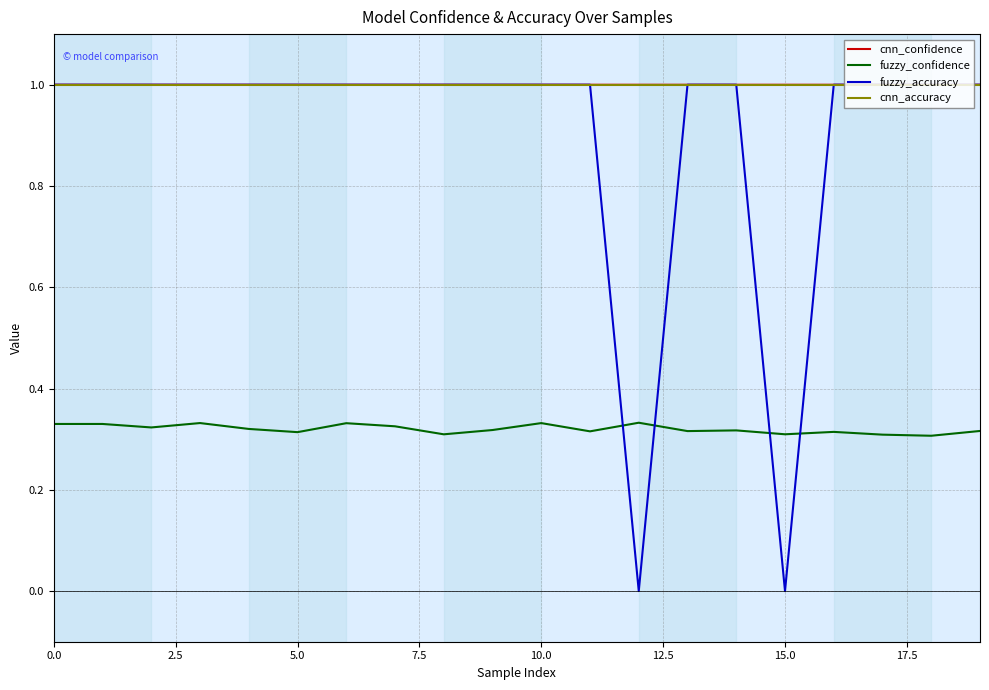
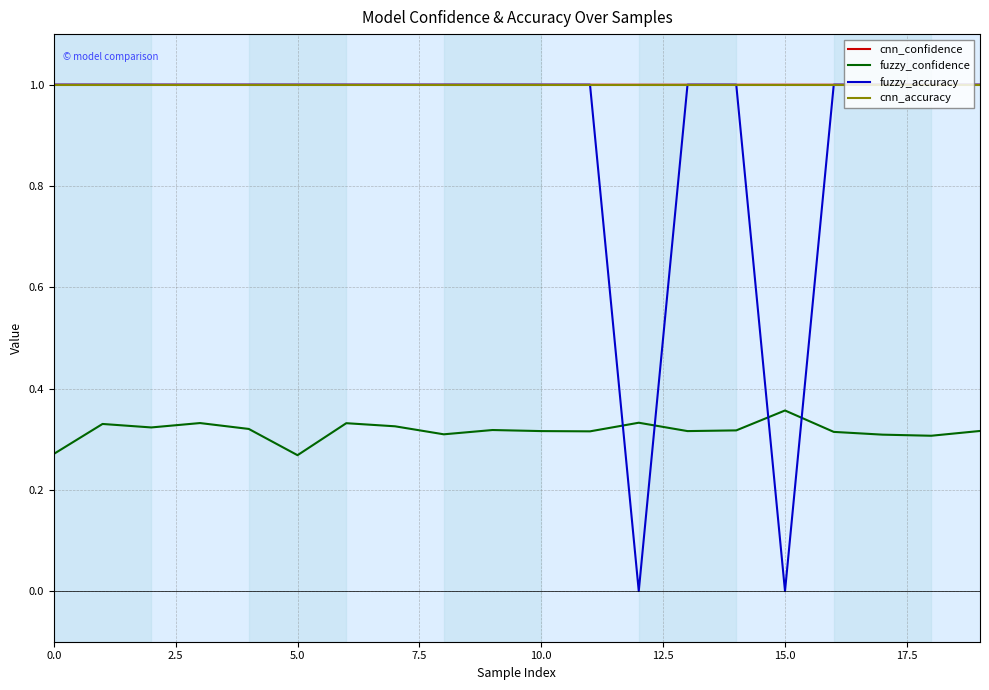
fuzzy_confidence, 0.0: 0.33 -> 0.27
fuzzy_confidence, 5.0: 0.31 -> 0.27
fuzzy_confidence, 10.0: 0.33 -> 0.32
fuzzy_confidence, 15.0: 0.31 -> 0.36
